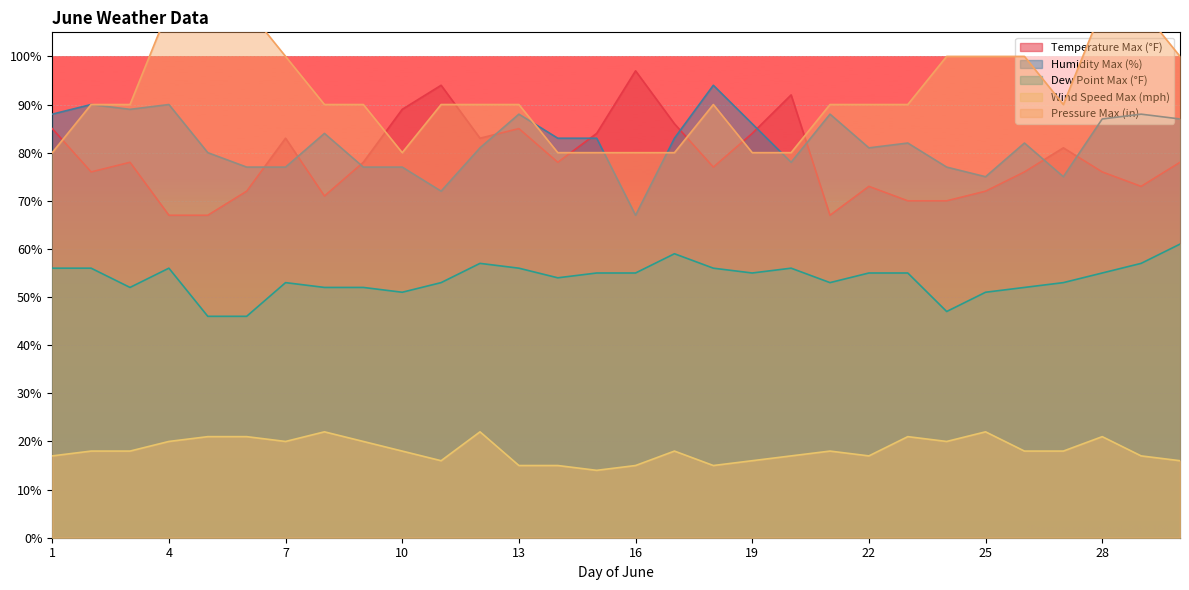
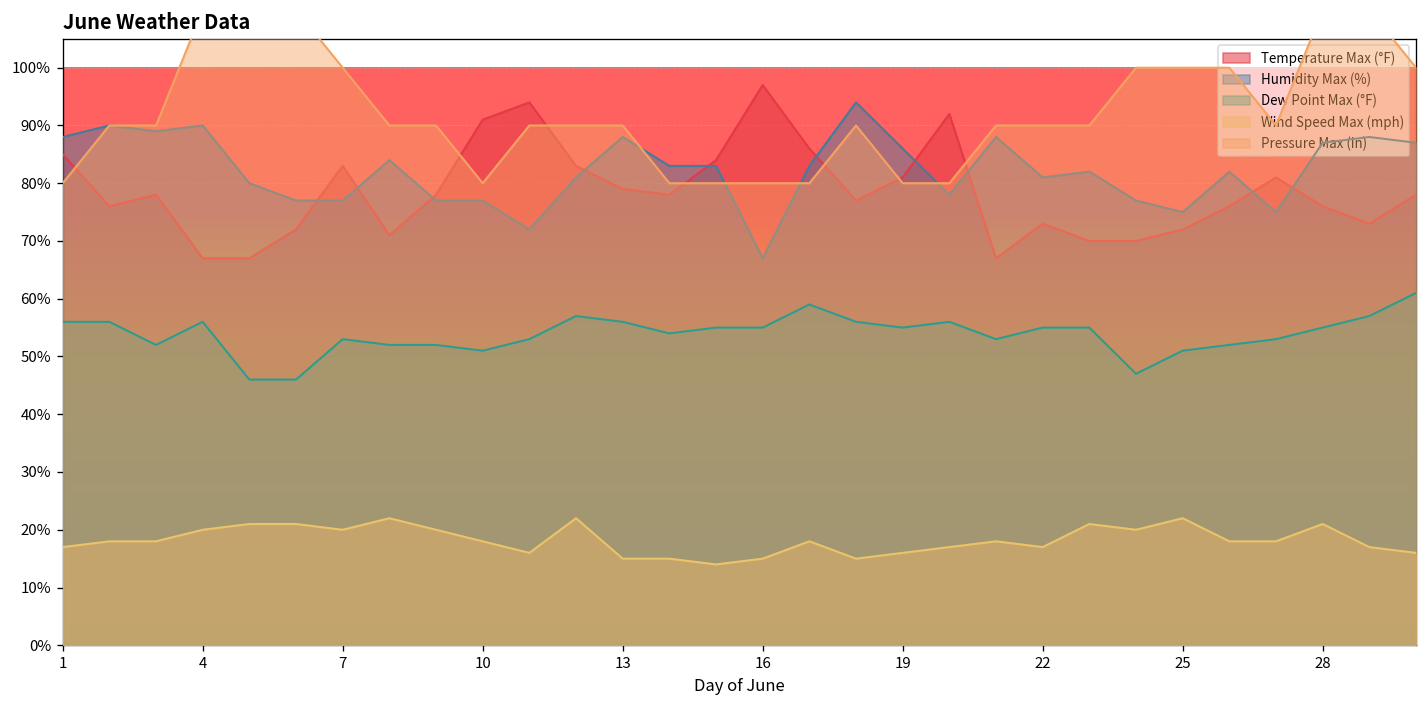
Temperature Max (°F), 10: 89% -> 91%
Temperature Max (°F), 13: 85% -> 79%
Temperature Max (°F), 19: 84% -> 81%
